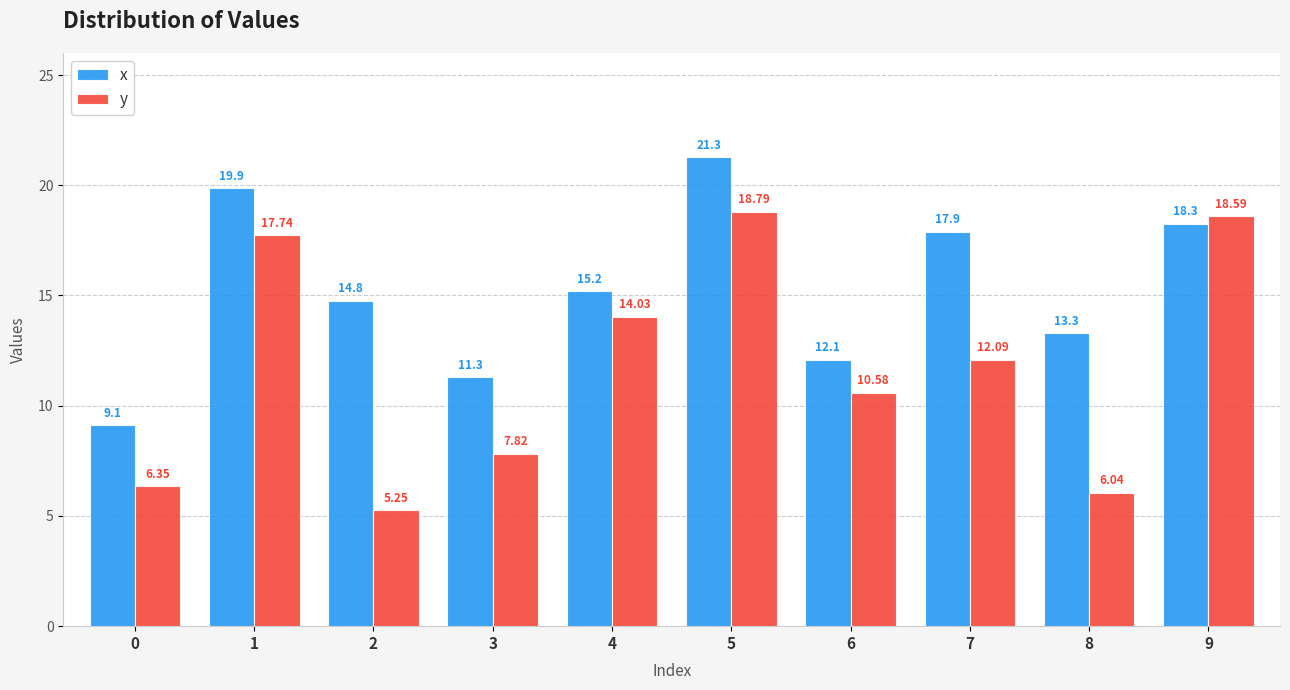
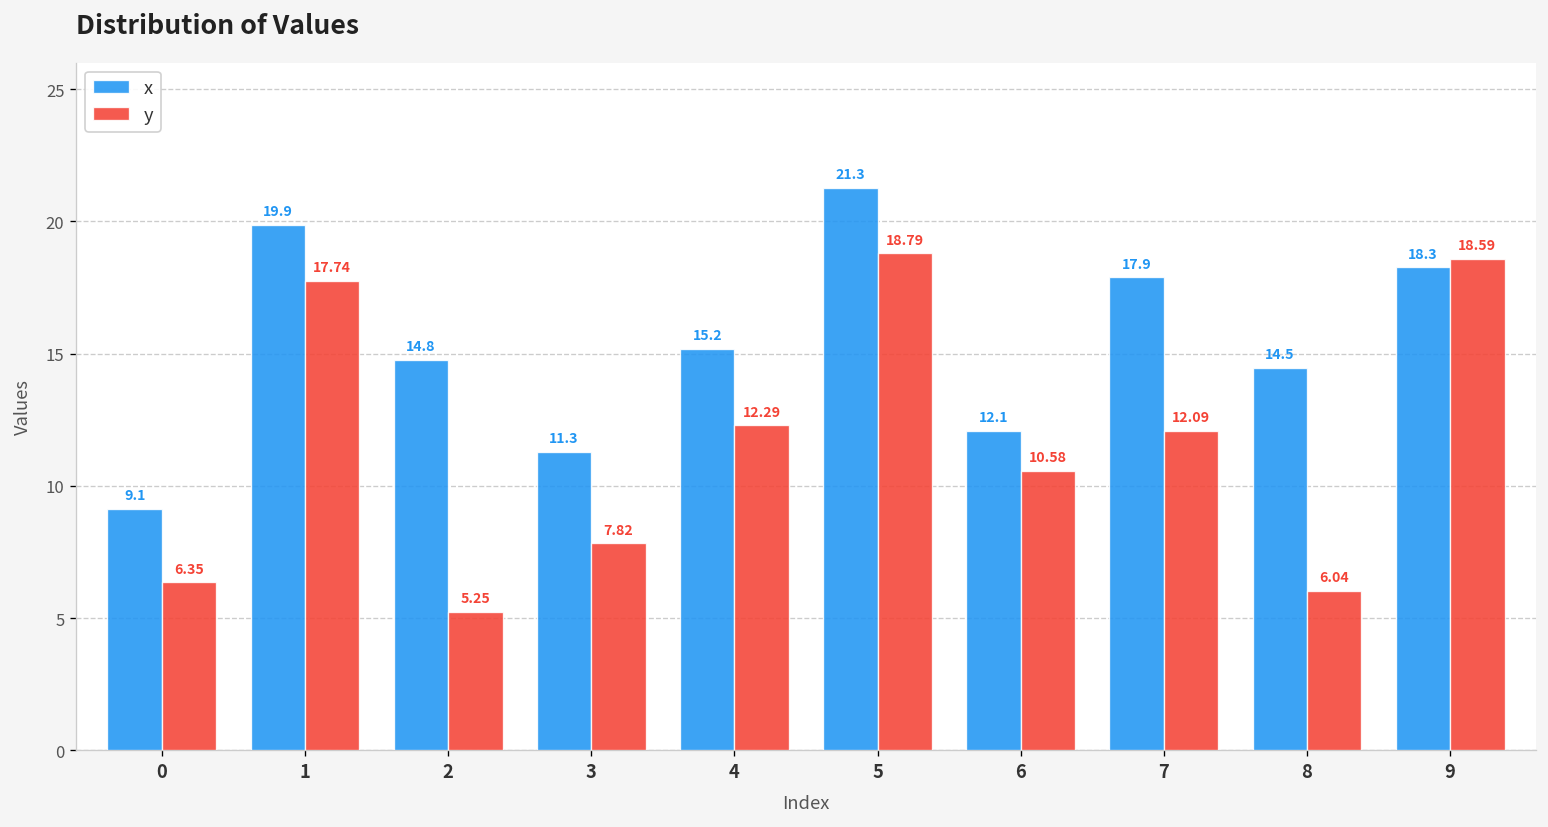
y, 4: 14.03 -> 12.29
x, 8: 13.3 -> 14.5
